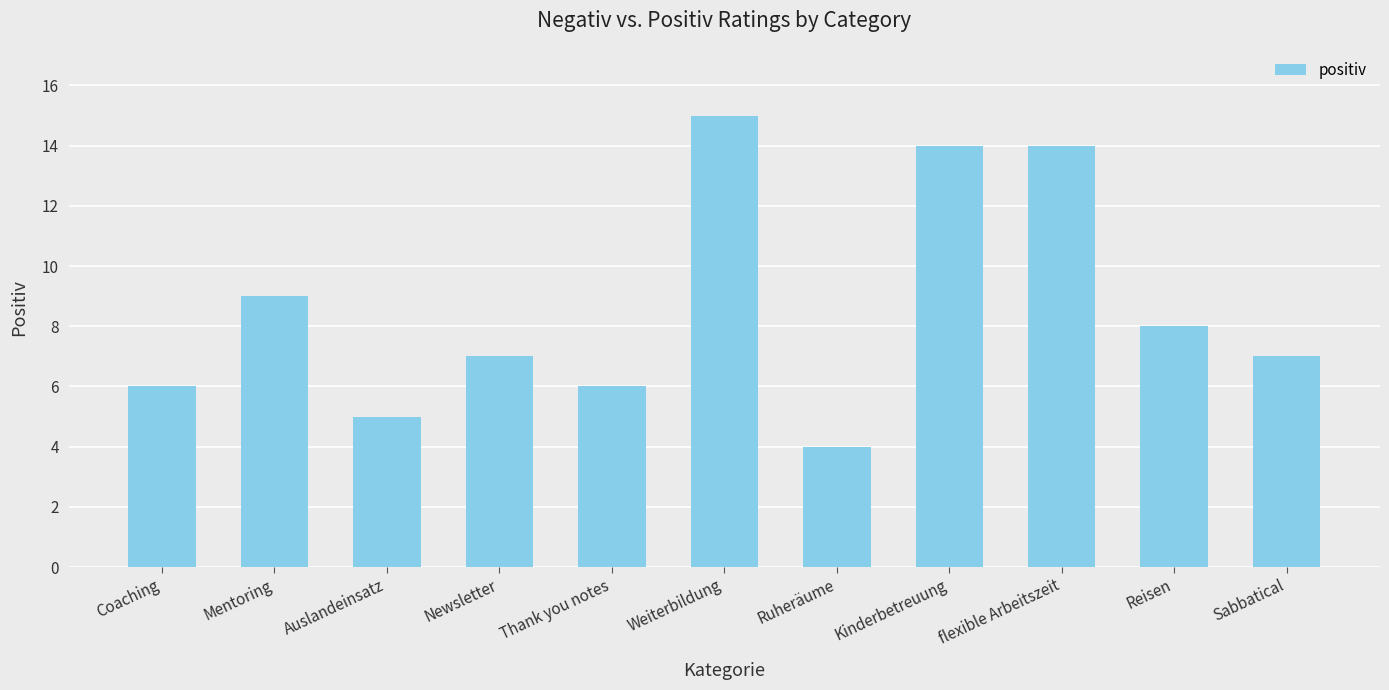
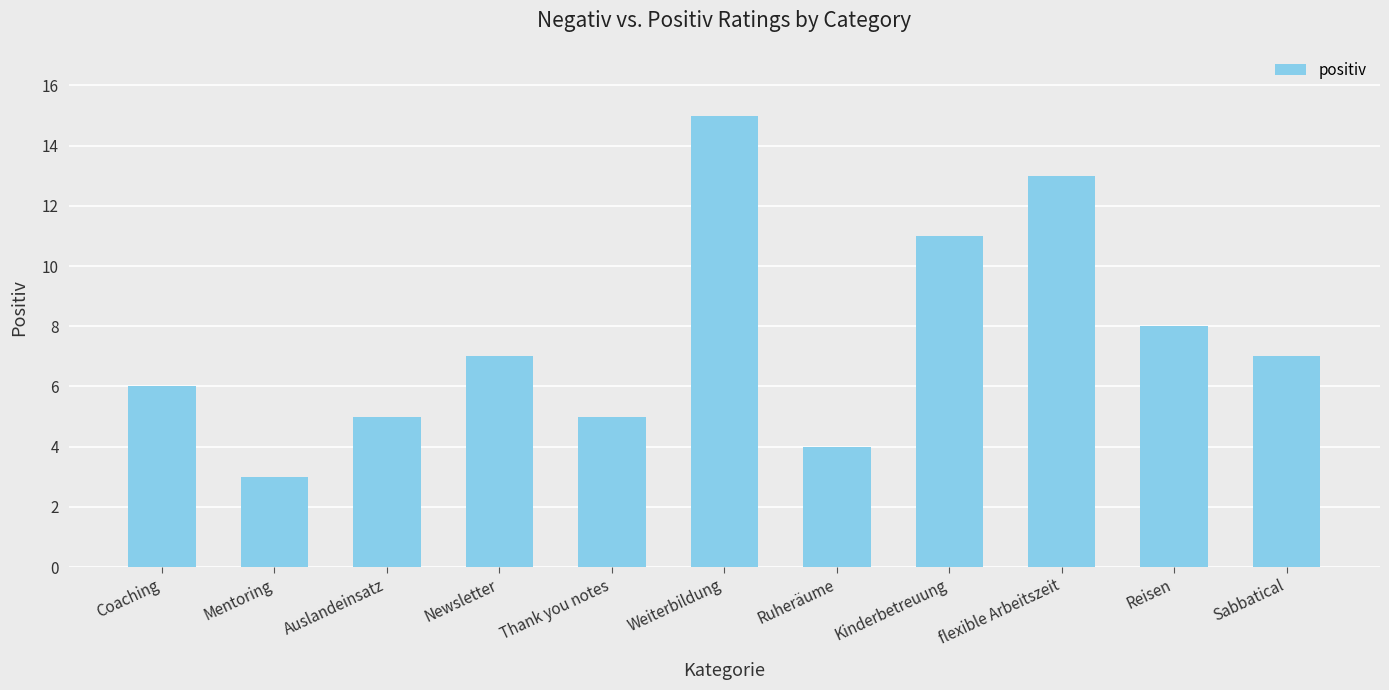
Mentoring: 9 -> 3
Thank you notes: 6 -> 5
Kinderbetreuung: 14 -> 11
flexible Arbeitszeit: 14 -> 13
